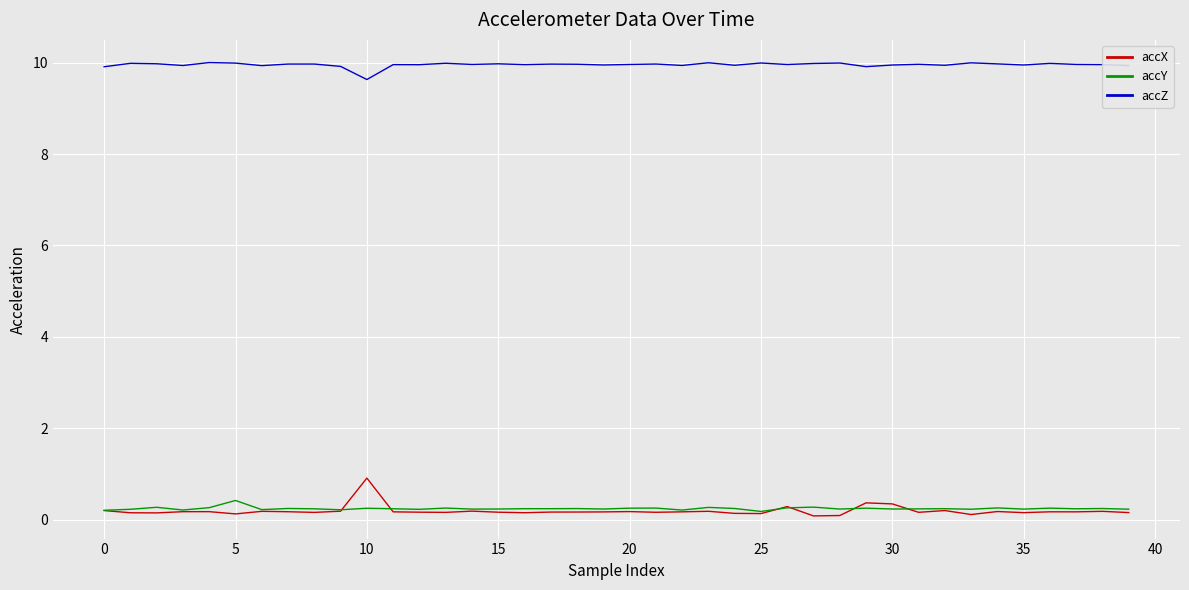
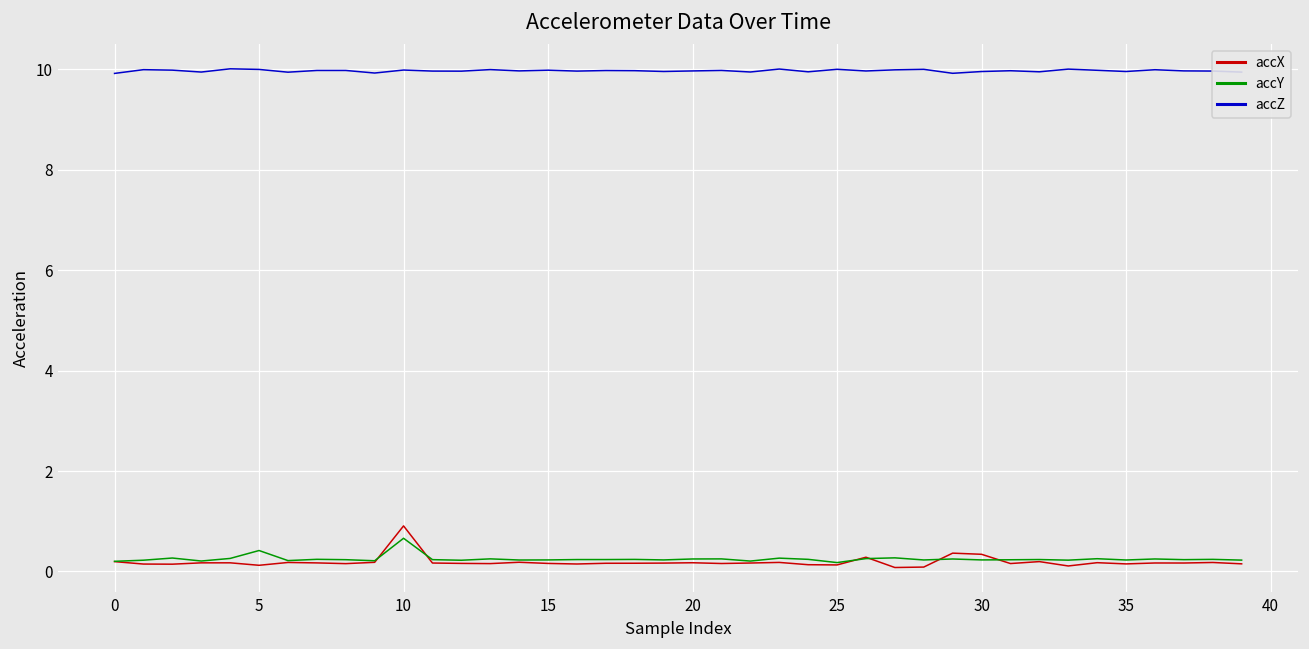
accY, 10: 0.2 -> 0.7
accZ, 10: 9.6 -> 10.0
